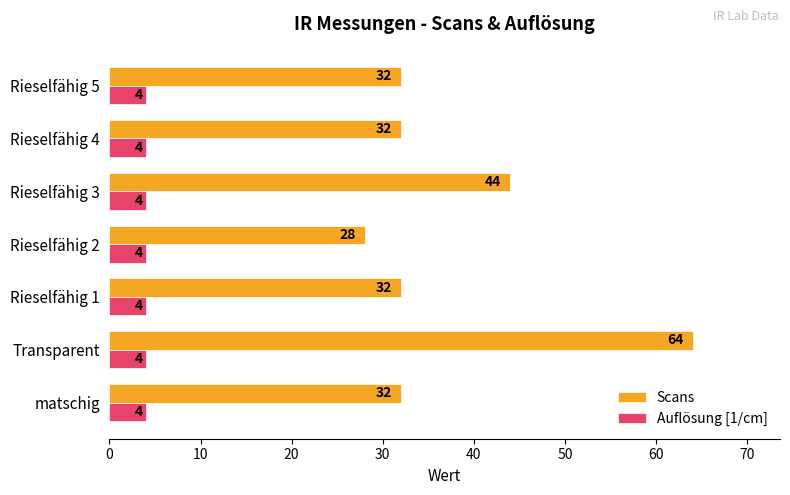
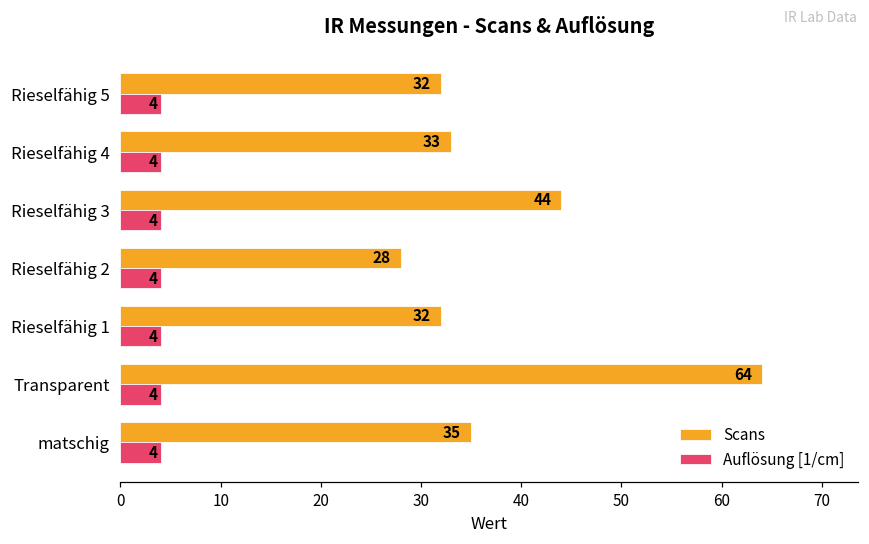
Scans, Rieselfähig 4: 32 -> 33
Scans, matschig: 32 -> 35
